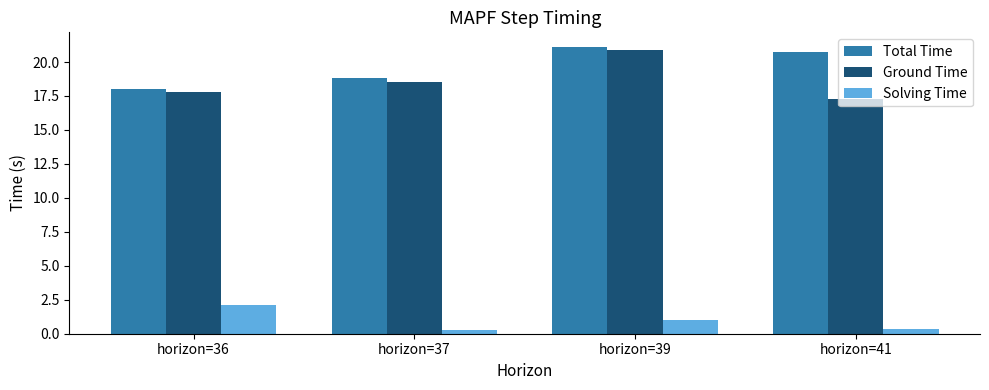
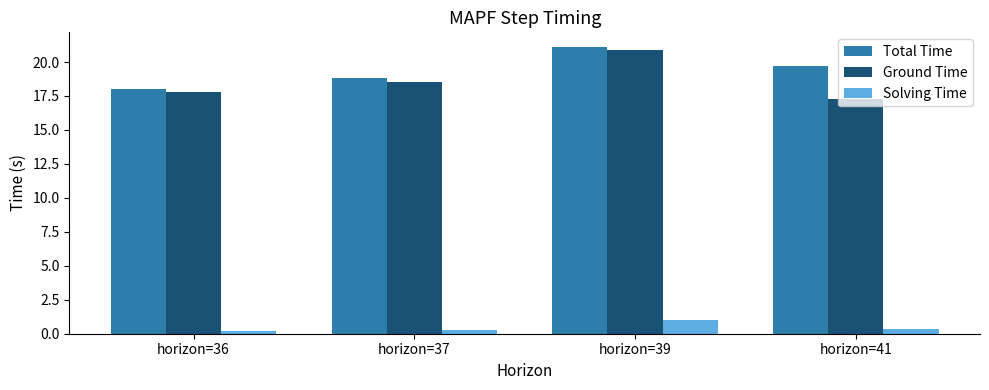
Solving Time, horizon=36: 2.1 -> 0.2
Total Time, horizon=41: 20.8 -> 19.7
